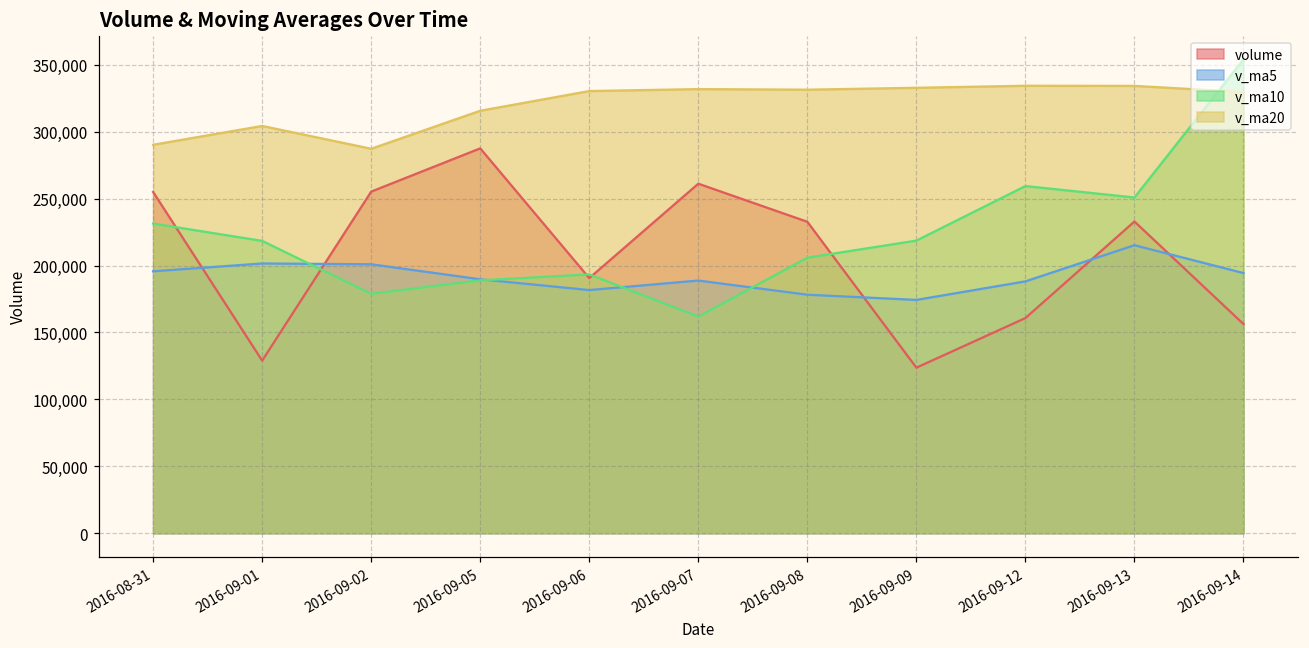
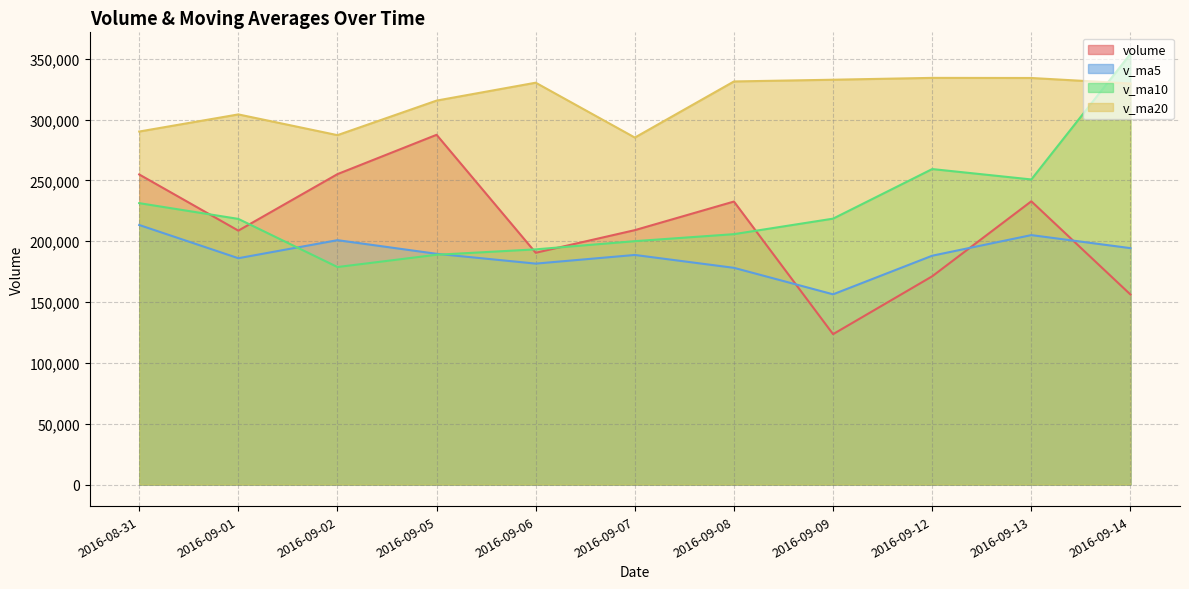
v_ma5, 2016-08-31: 196,000 -> 213,000
volume, 2016-09-01: 129,000 -> 209,000
v_ma5, 2016-09-01: 202,000 -> 186,000
volume, 2016-09-07: 261,000 -> 209,000
v_ma10, 2016-09-07: 162,000 -> 200,000
v_ma20, 2016-09-07: 332,000 -> 285,000
v_ma5, 2016-09-09: 174,000 -> 156,000
volume, 2016-09-12: 161,000 -> 171,000
v_ma5, 2016-09-13: 215,000 -> 205,000
